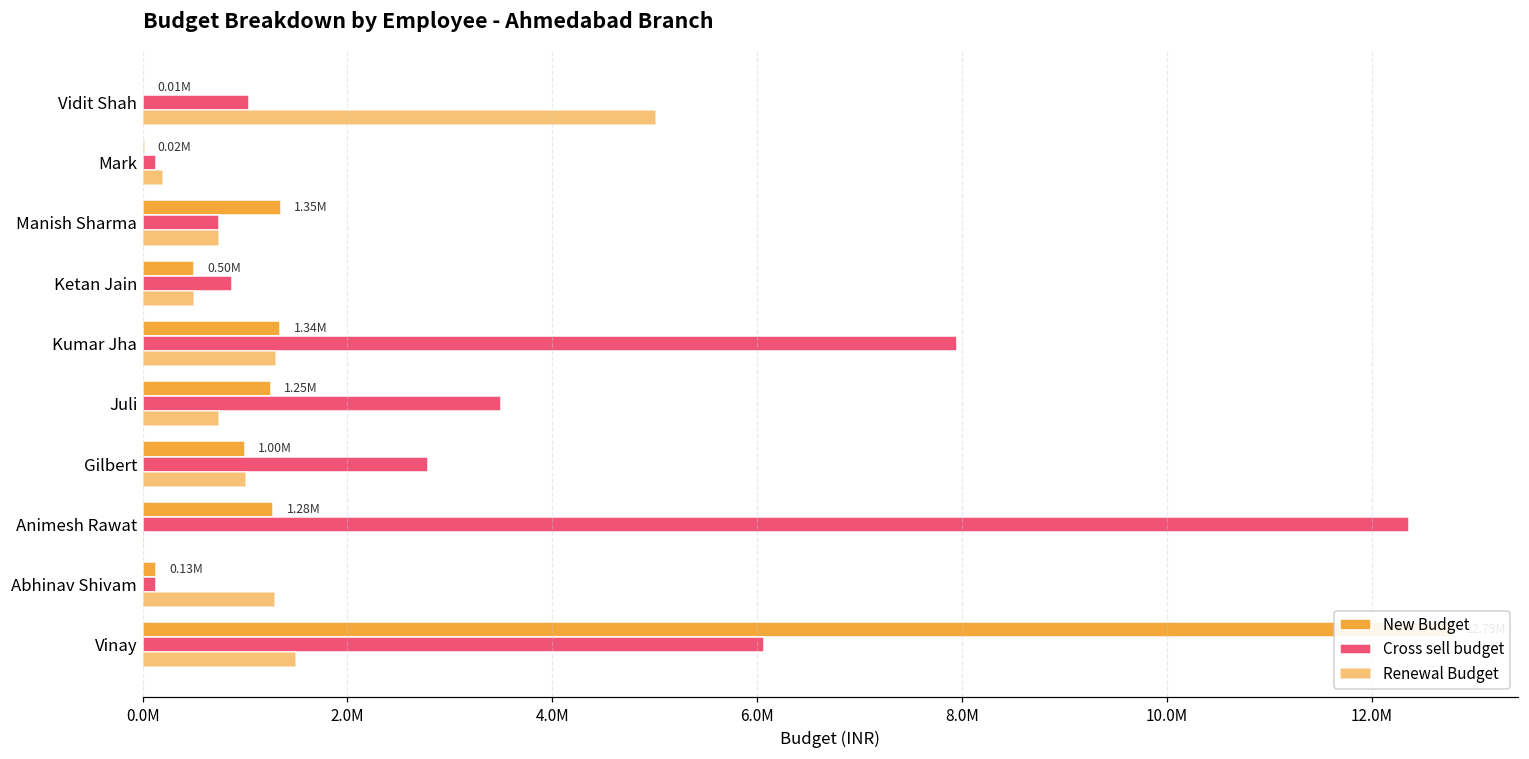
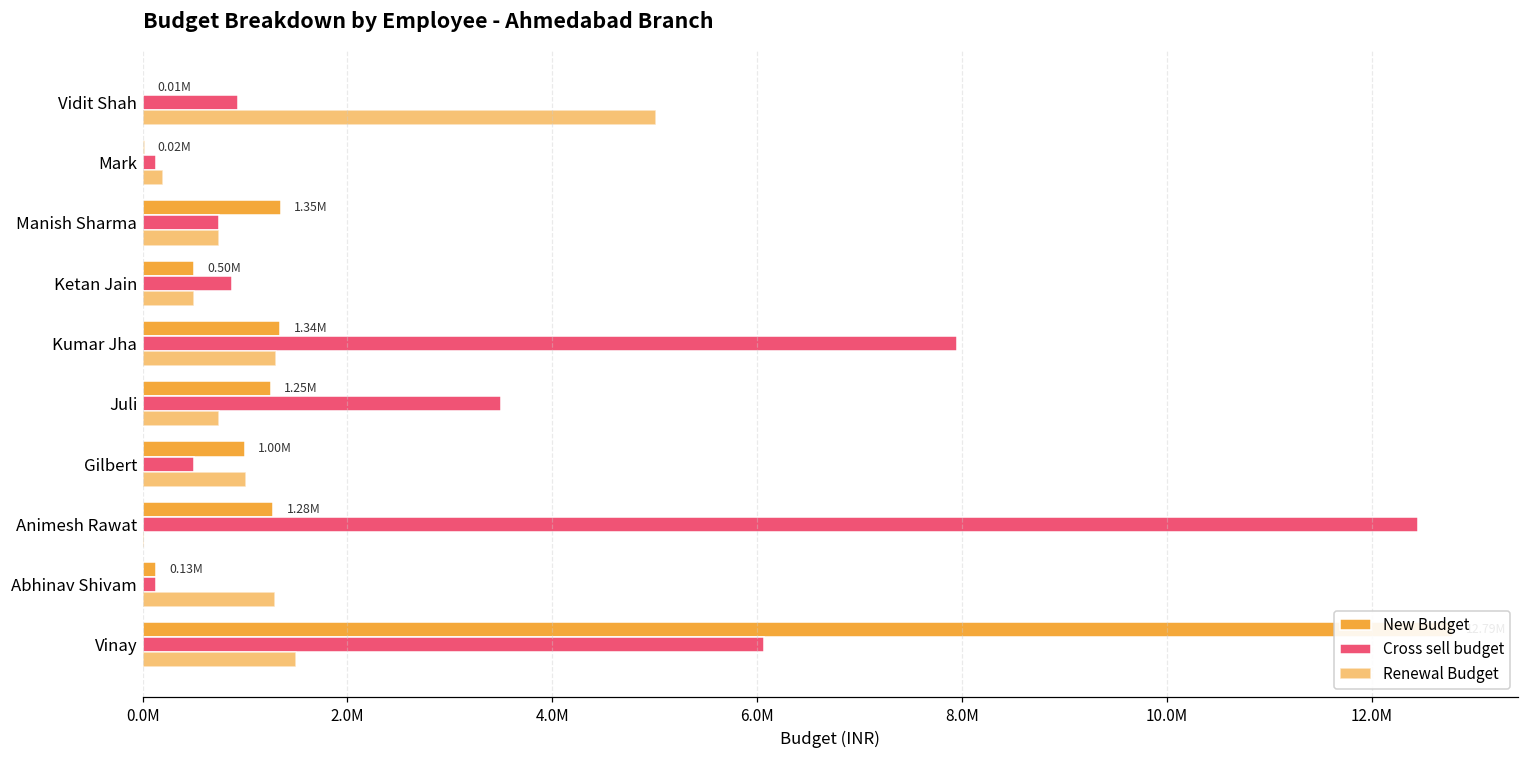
Cross sell budget, Vidit Shah: 1000000 -> 900000
Cross sell budget, Gilbert: 2800000 -> 500000
Cross sell budget, Animesh Rawat: 12400000 -> 12500000
